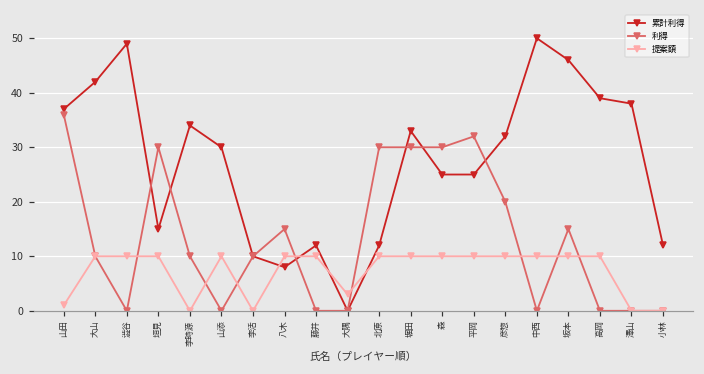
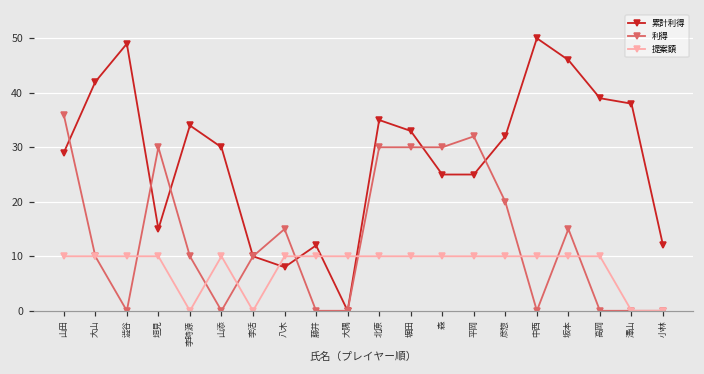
累計利得, 山田: 37 -> 29
提案額, 山田: 1 -> 10
提案額, 大隅: 3 -> 10
累計利得, 北原: 12 -> 35
